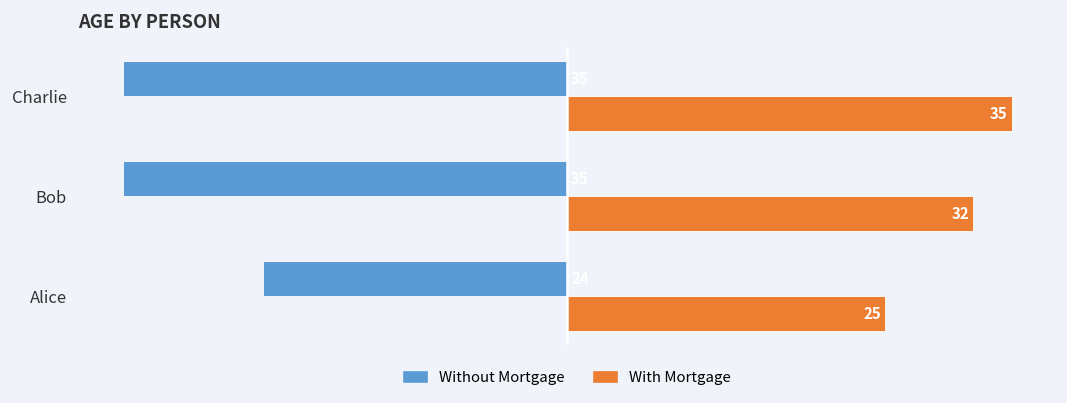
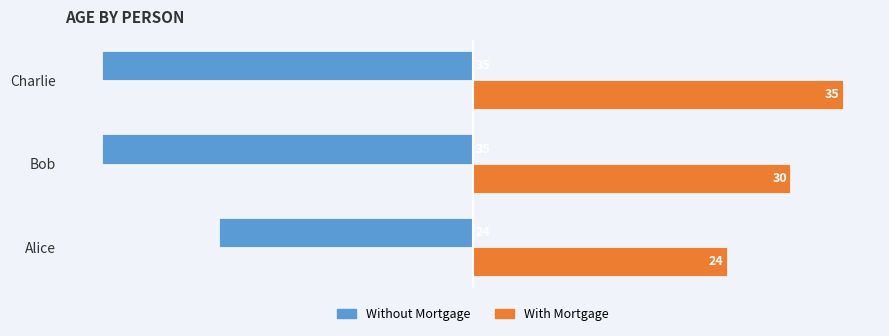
With Mortgage, Bob: 32 -> 30
With Mortgage, Alice: 25 -> 24
